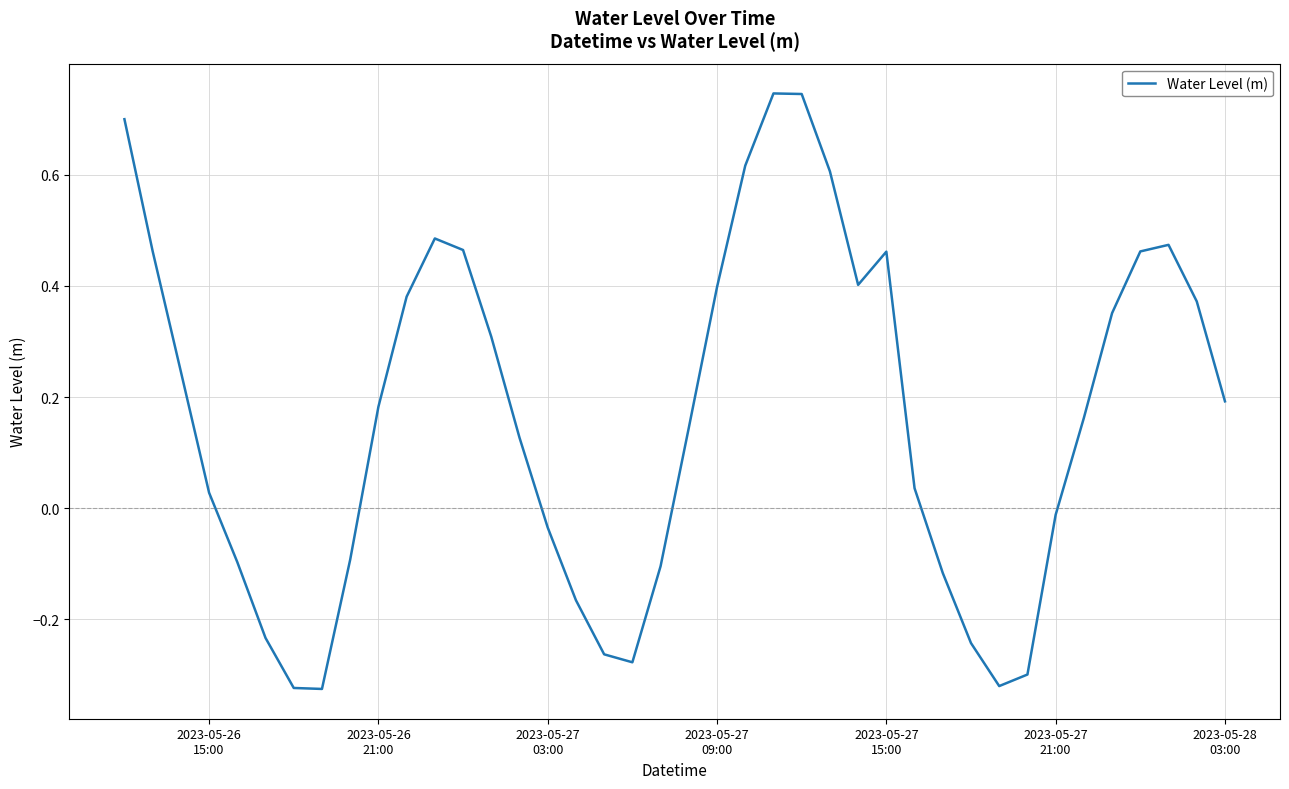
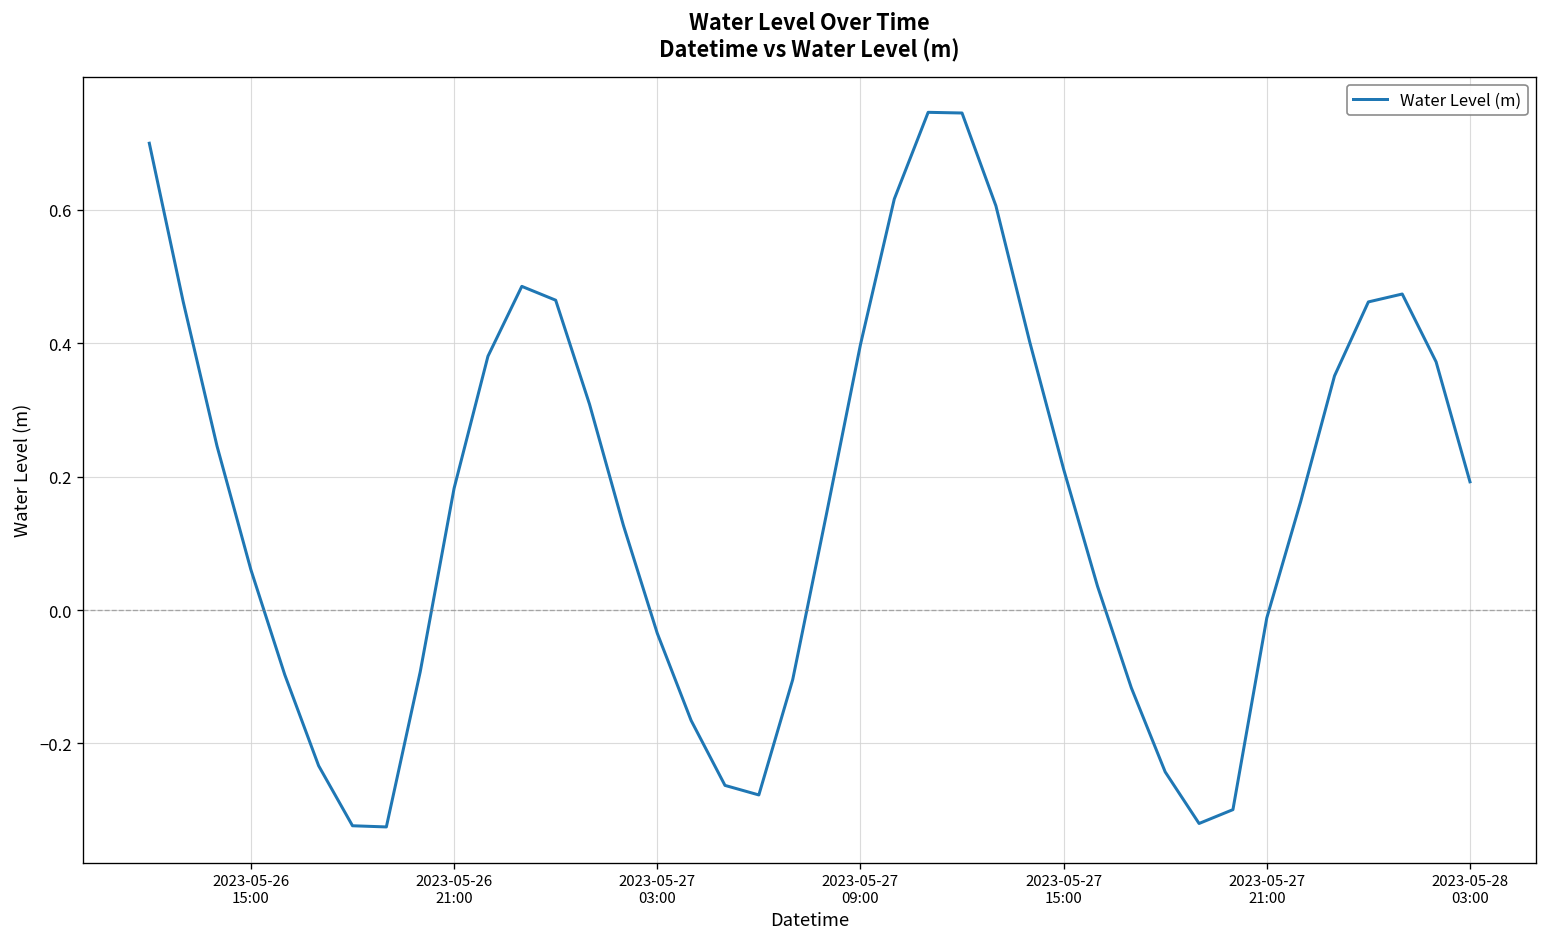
2023-05-26 15:00: 0.03 -> 0.06
2023-05-27 15:00: 0.46 -> 0.21
